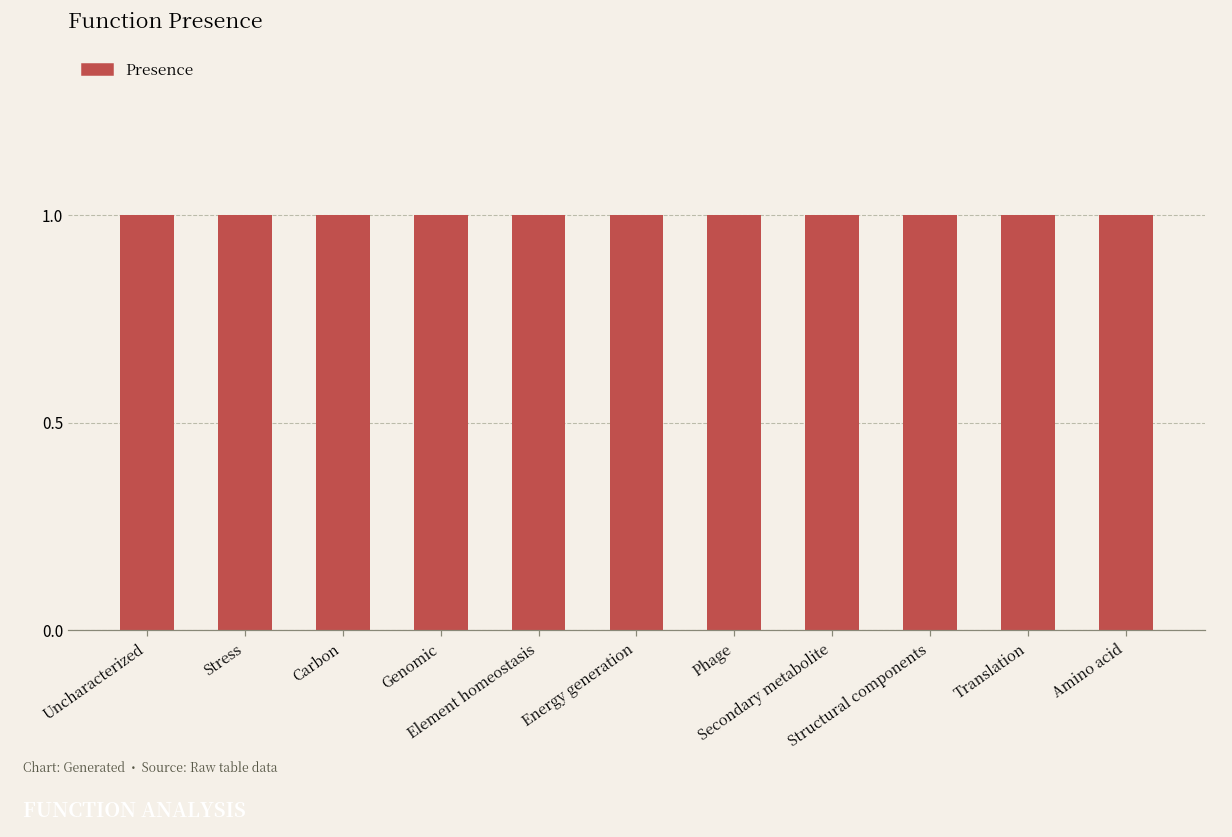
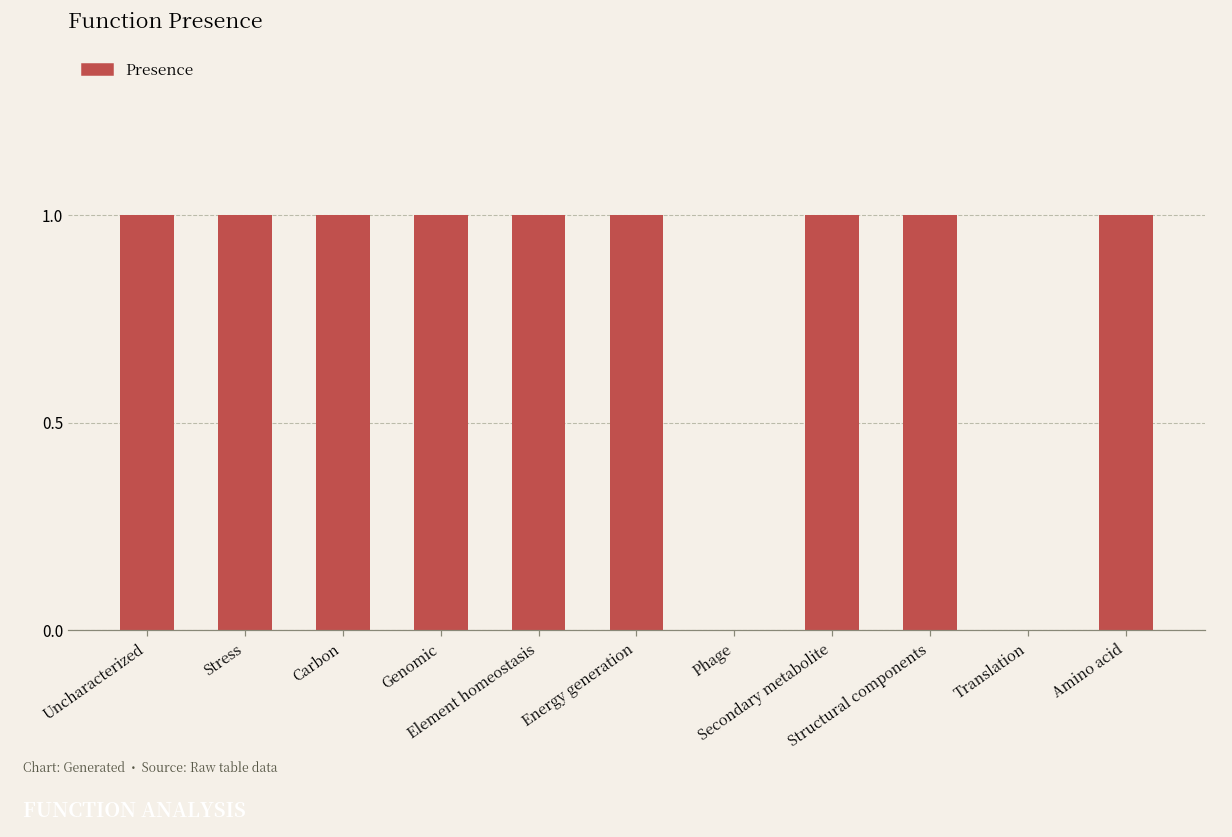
Phage: 1 -> 0
Translation: 1 -> 0
